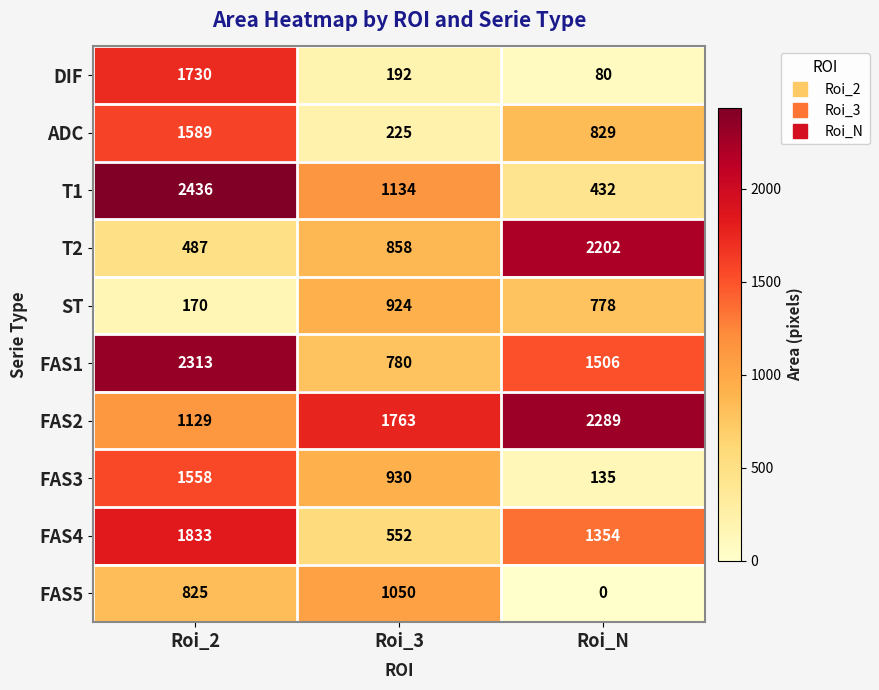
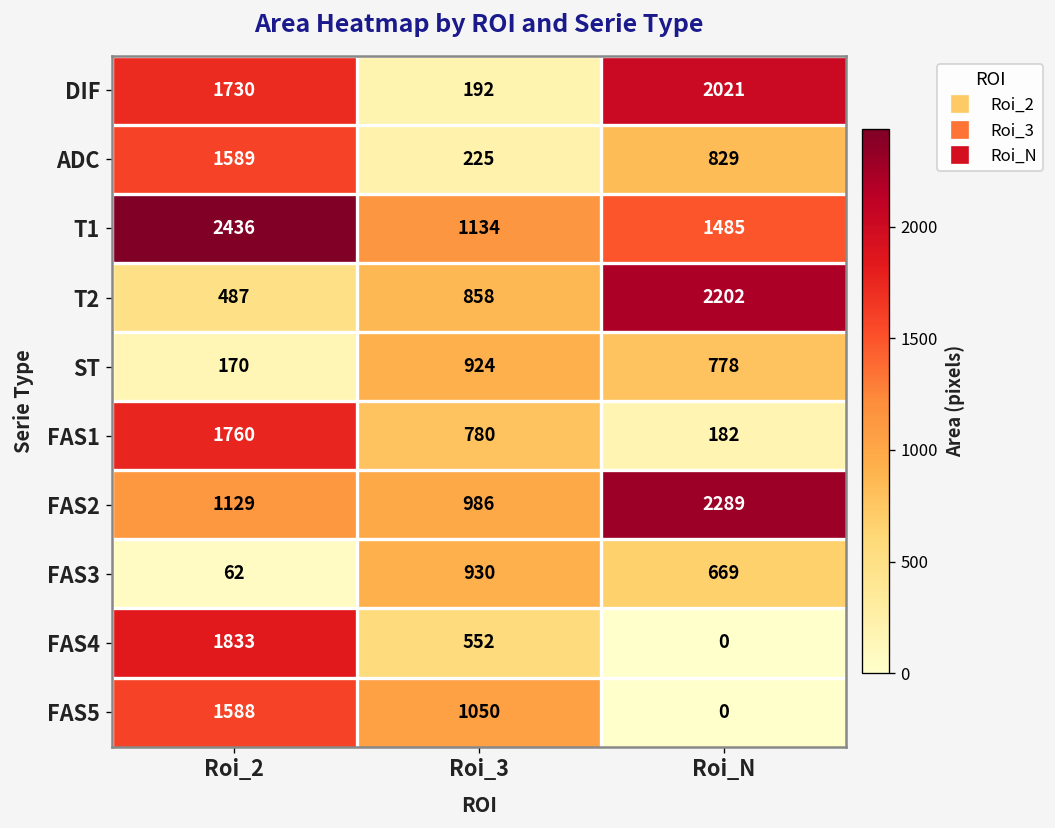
DIF, Roi_N: 80 -> 2021
T1, Roi_N: 432 -> 1485
FAS1, Roi_2: 2313 -> 1760
FAS1, Roi_N: 1506 -> 182
FAS2, Roi_3: 1763 -> 986
FAS3, Roi_2: 1558 -> 62
FAS3, Roi_N: 135 -> 669
FAS4, Roi_N: 1354 -> 0
FAS5, Roi_2: 825 -> 1588
